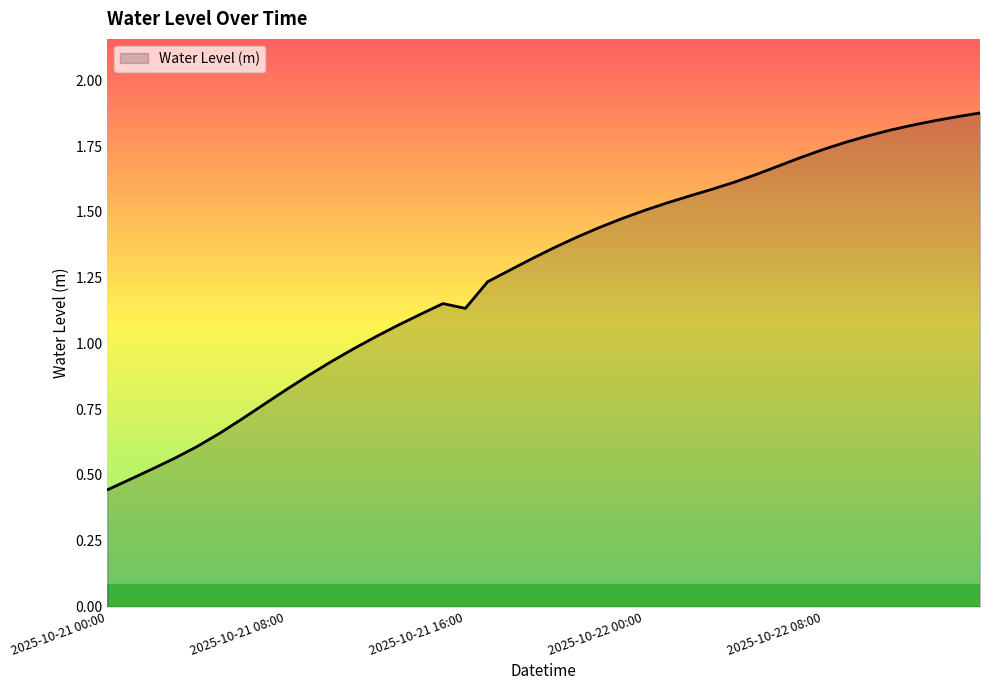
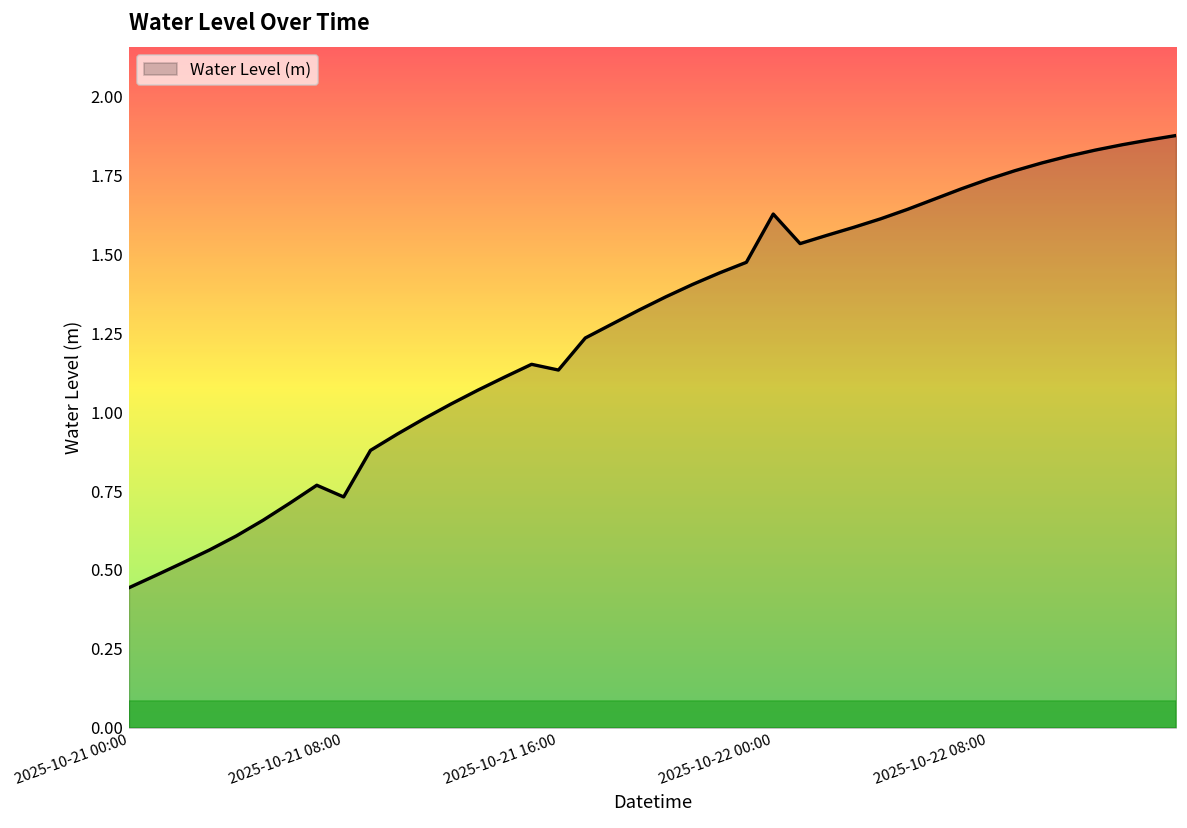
2025-10-21 08:00: 0.82 -> 0.73
2025-10-22 00:00: 1.51 -> 1.63
